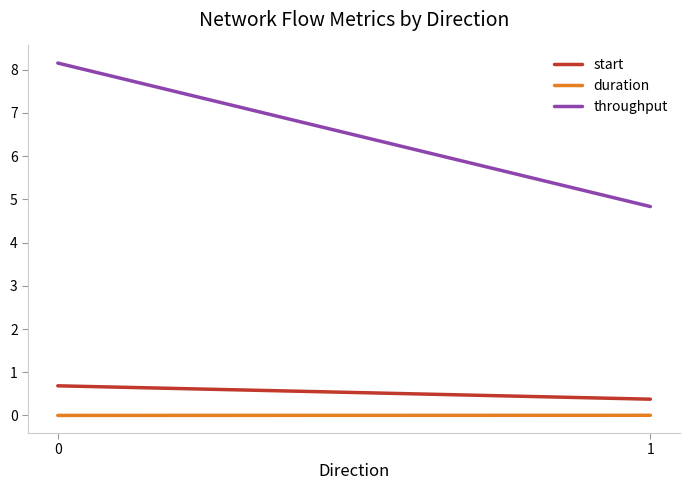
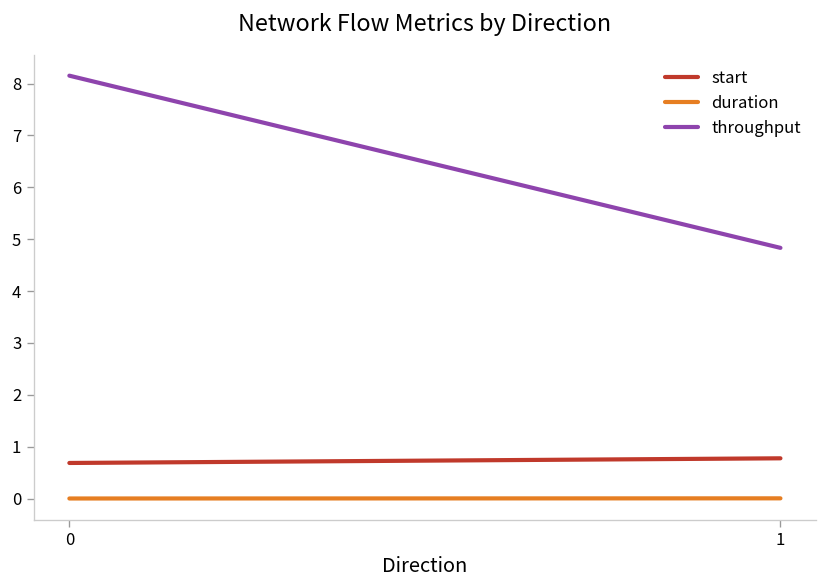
start, 1: 0.4 -> 0.8
